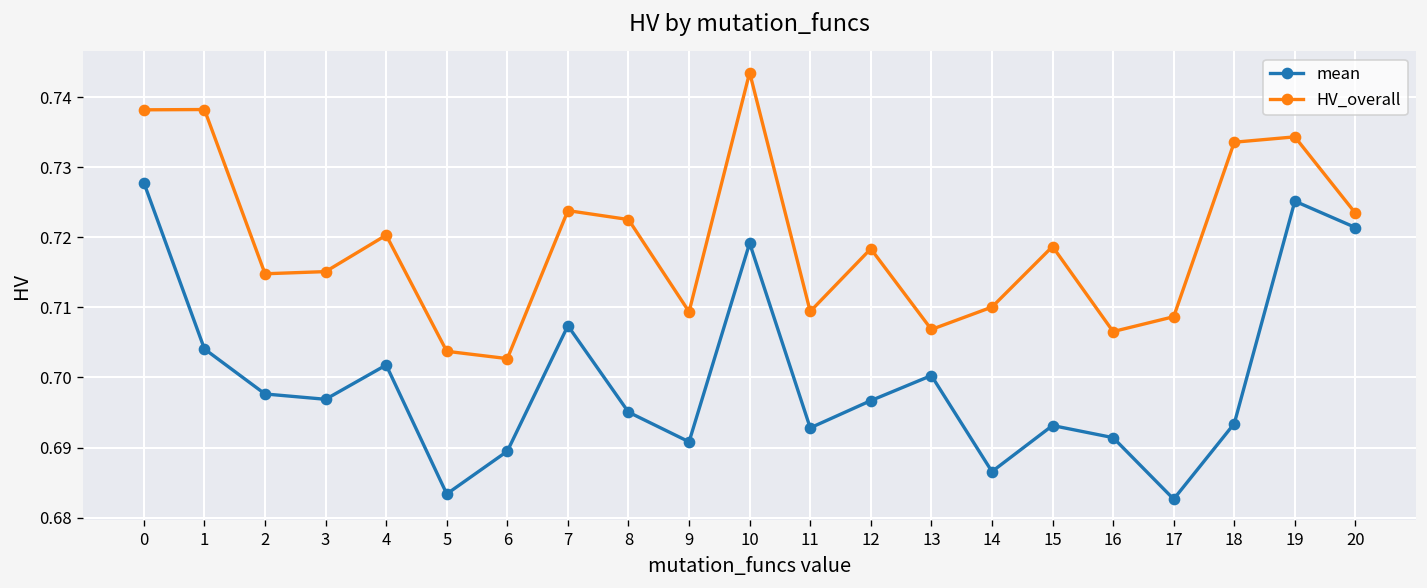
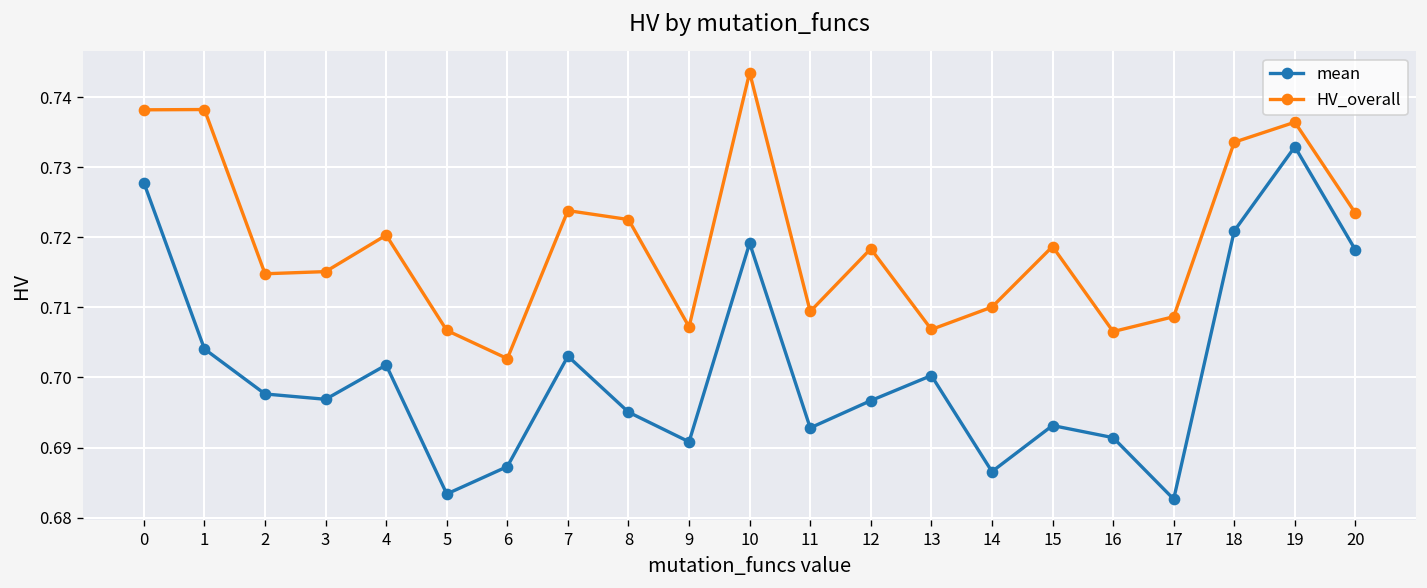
HV_overall, 5: 0.704 -> 0.707
mean, 6: 0.689 -> 0.687
mean, 7: 0.707 -> 0.703
HV_overall, 9: 0.709 -> 0.707
mean, 18: 0.693 -> 0.721
mean, 19: 0.725 -> 0.733
HV_overall, 19: 0.734 -> 0.736
mean, 20: 0.721 -> 0.718
